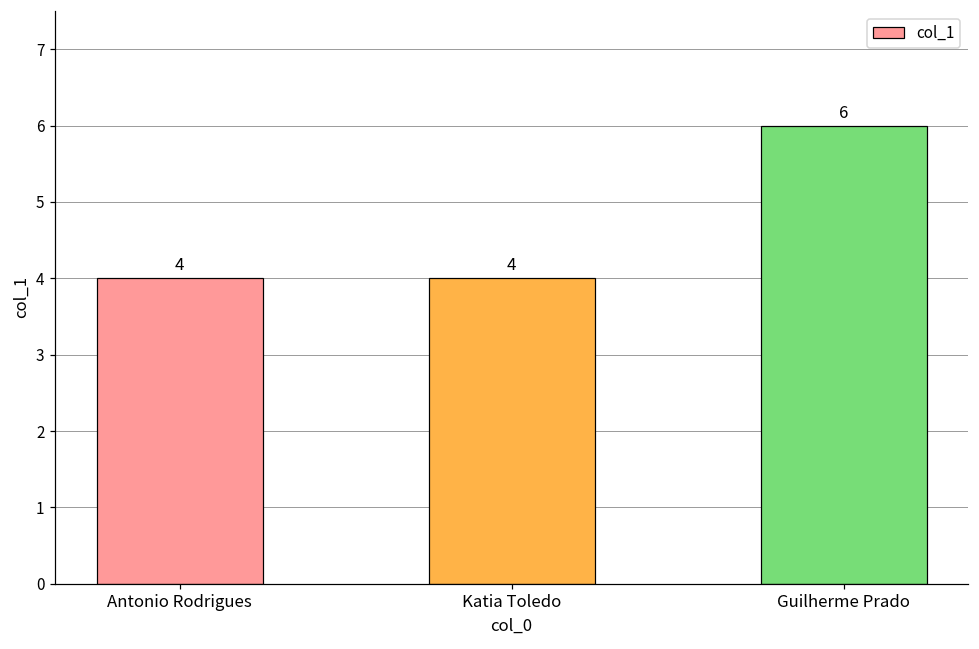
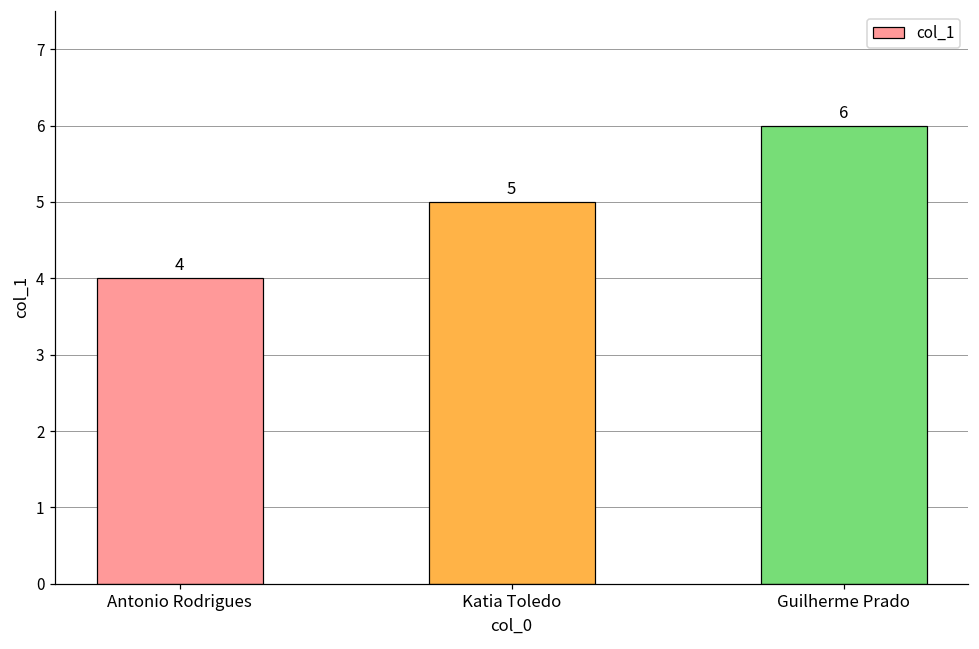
Katia Toledo: 4 -> 5
